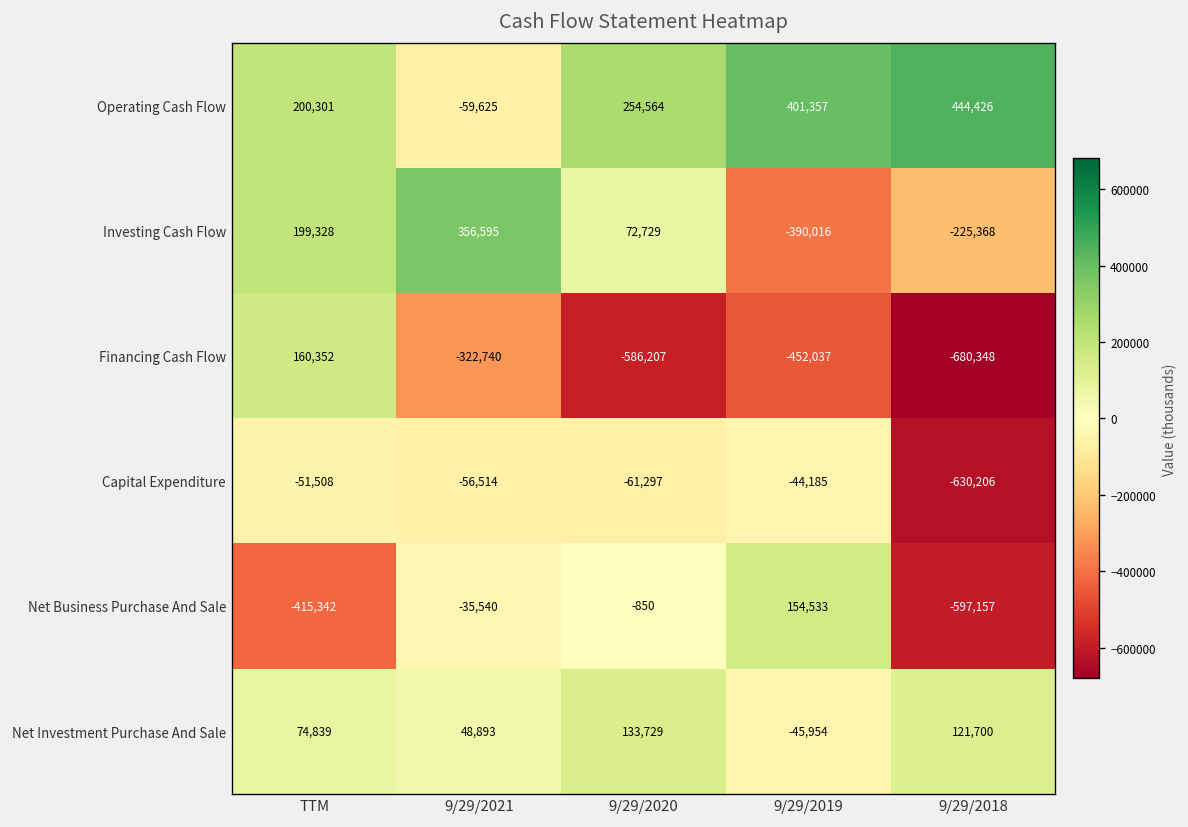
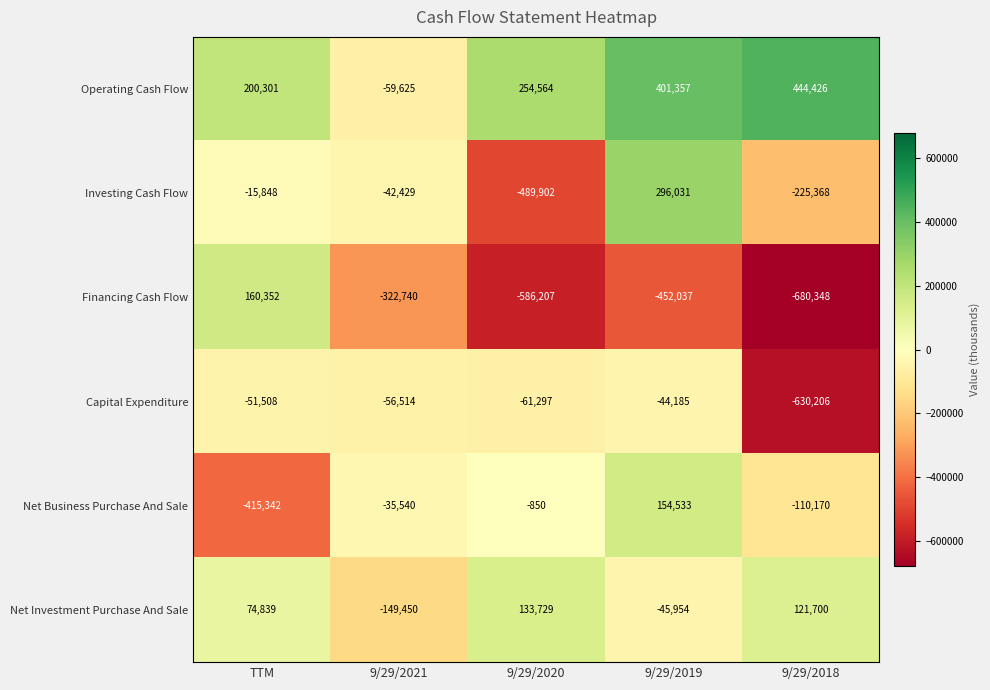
Investing Cash Flow, TTM: 199,328 -> -15,848
Investing Cash Flow, 9/29/2021: 356,595 -> -42,429
Investing Cash Flow, 9/29/2020: 72,729 -> -489,902
Investing Cash Flow, 9/29/2019: -390,016 -> 296,031
Net Business Purchase And Sale, 9/29/2018: -597,157 -> -110,170
Net Investment Purchase And Sale, 9/29/2021: 48,893 -> -149,450
